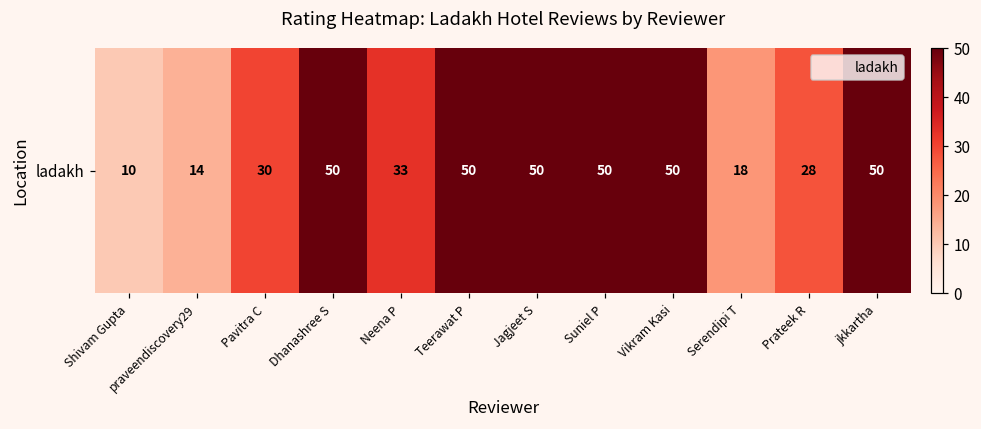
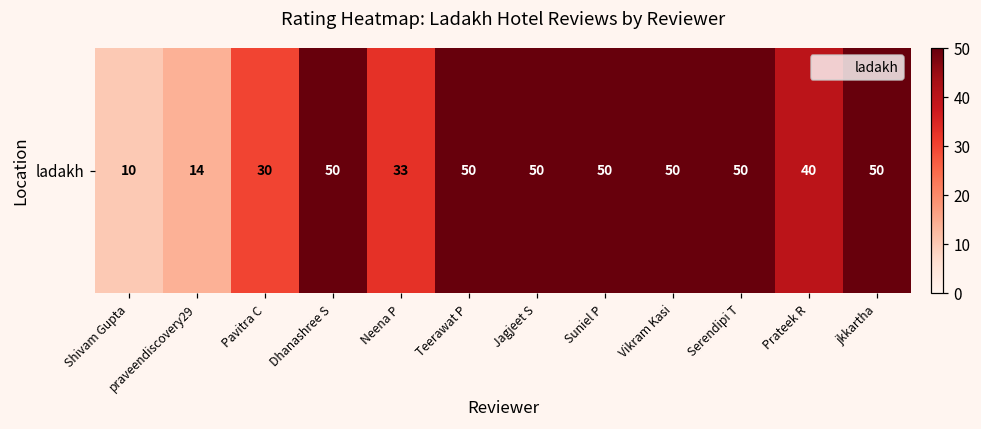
ladakh, Serendipi T: 18 -> 50
ladakh, Prateek R: 28 -> 40
